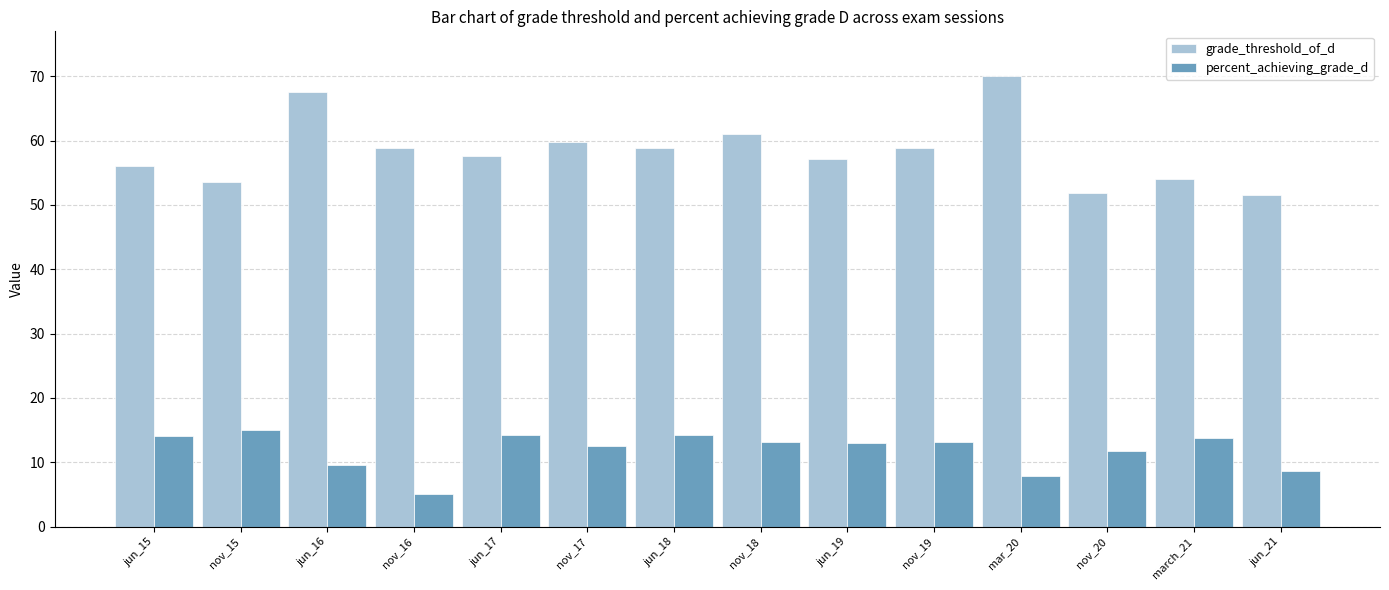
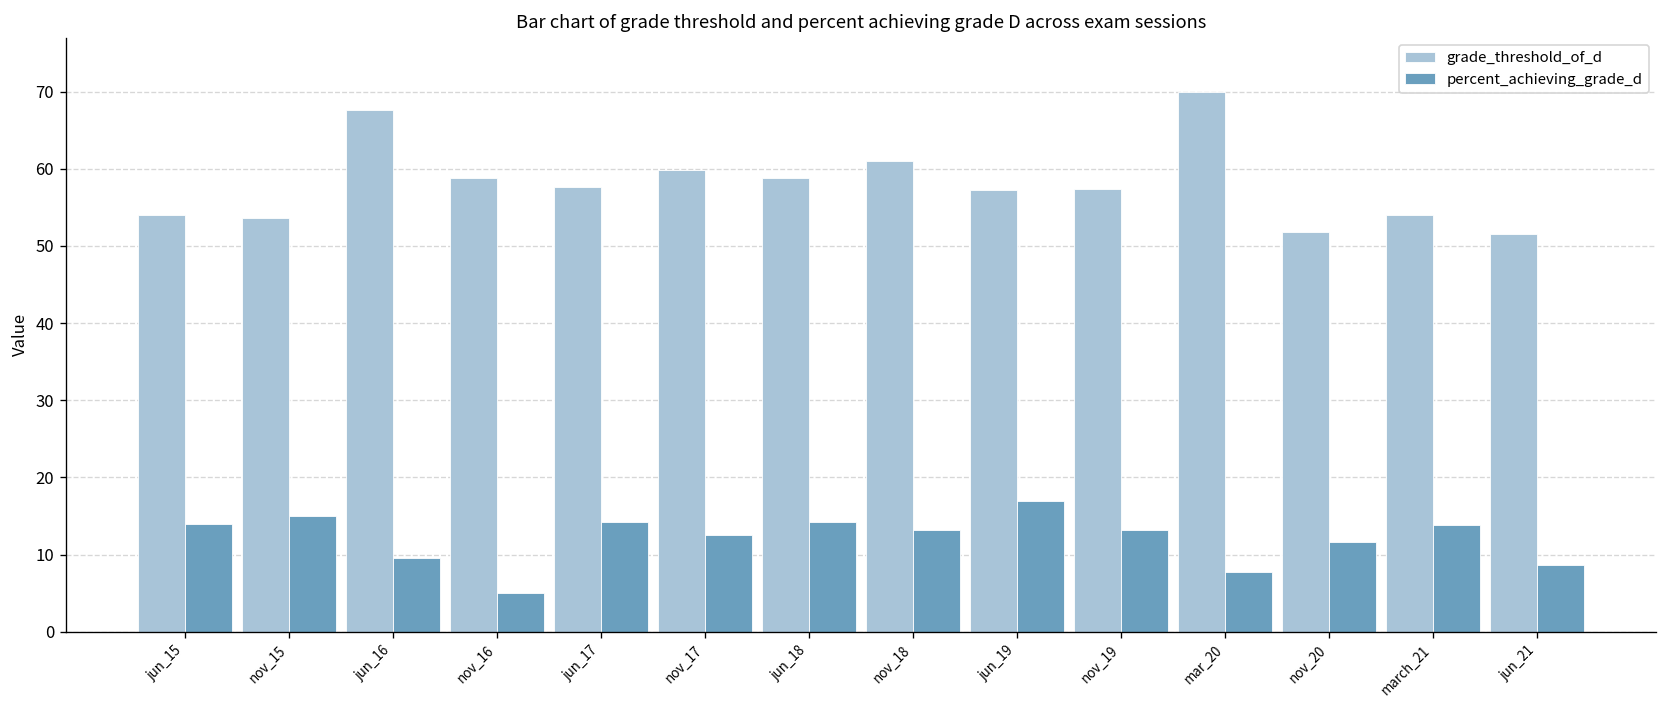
grade_threshold_of_d, jun_15: 56 -> 54
percent_achieving_grade_d, jun_19: 13 -> 17
grade_threshold_of_d, nov_19: 59 -> 57
